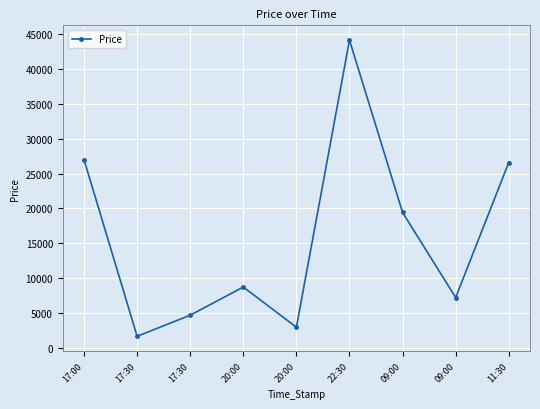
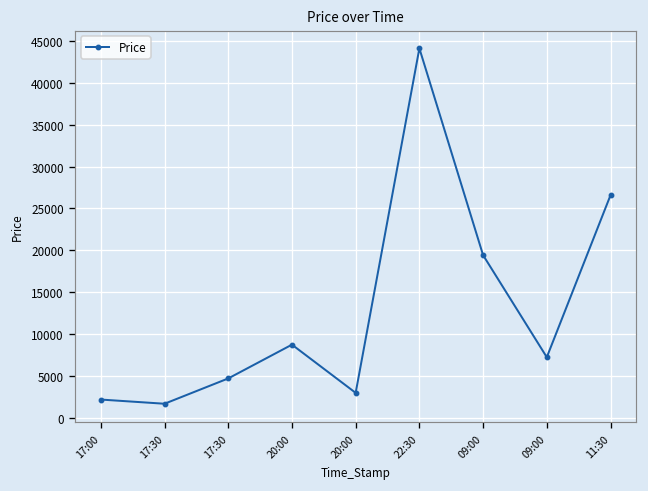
17:00: 27000 -> 2000
